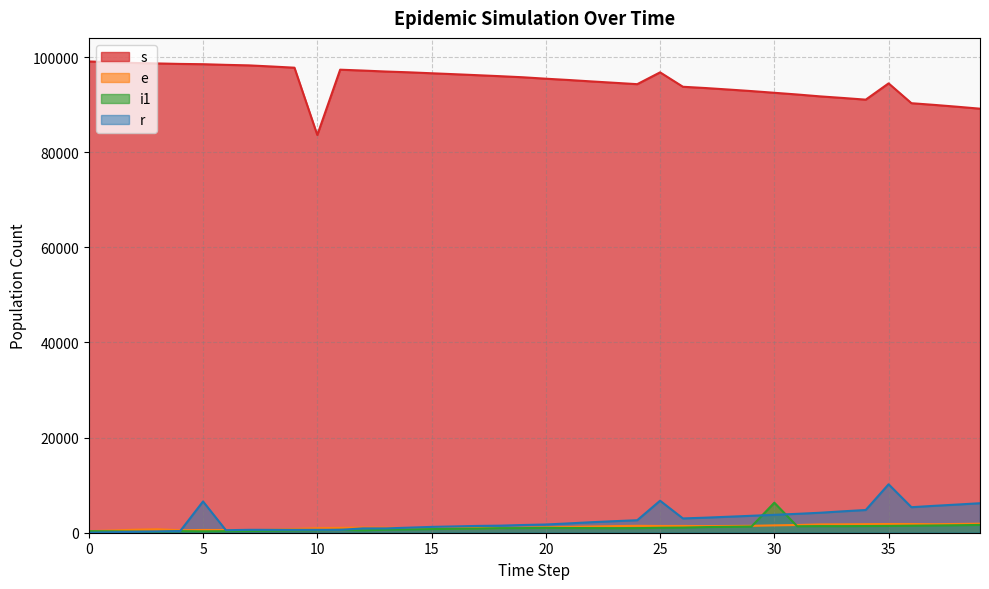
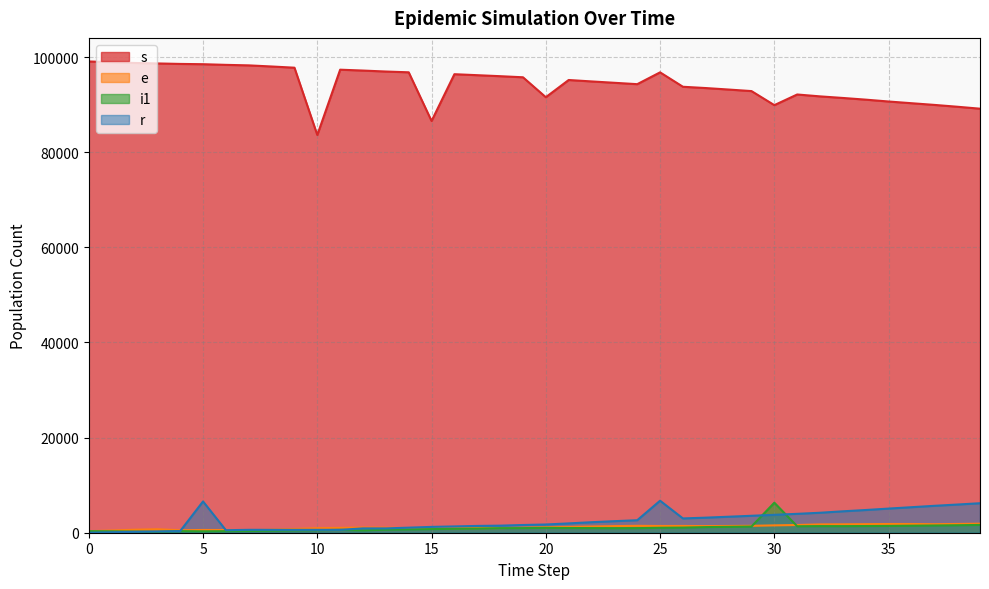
s, 15: 97000 -> 87000
s, 20: 95000 -> 92000
s, 30: 92000 -> 90000
s, 35: 94000 -> 91000
r, 35: 10000 -> 5000
